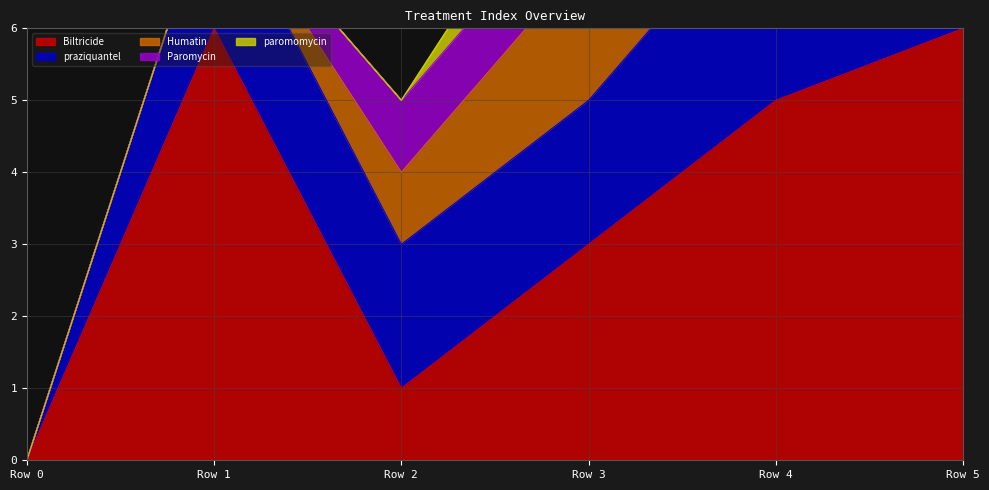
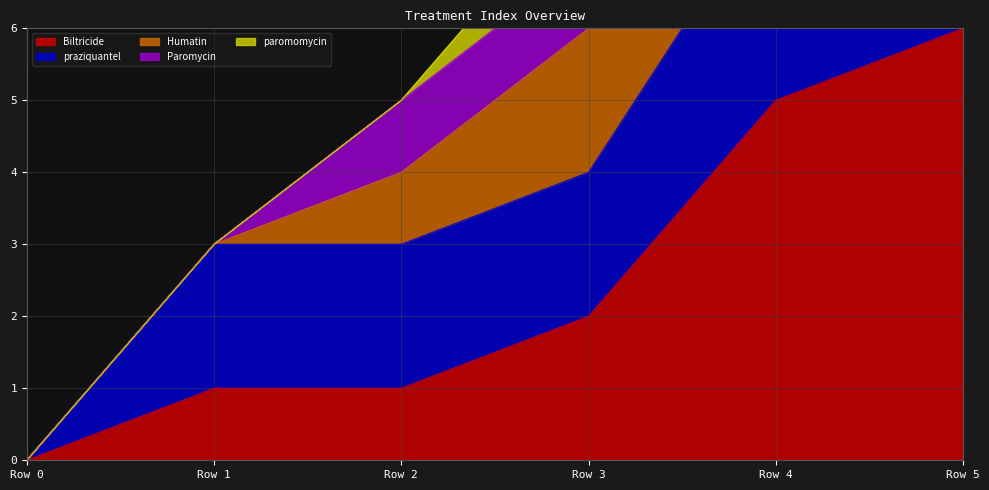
Biltricide, Row 1: 6 -> 1
Biltricide, Row 3: 3 -> 2
